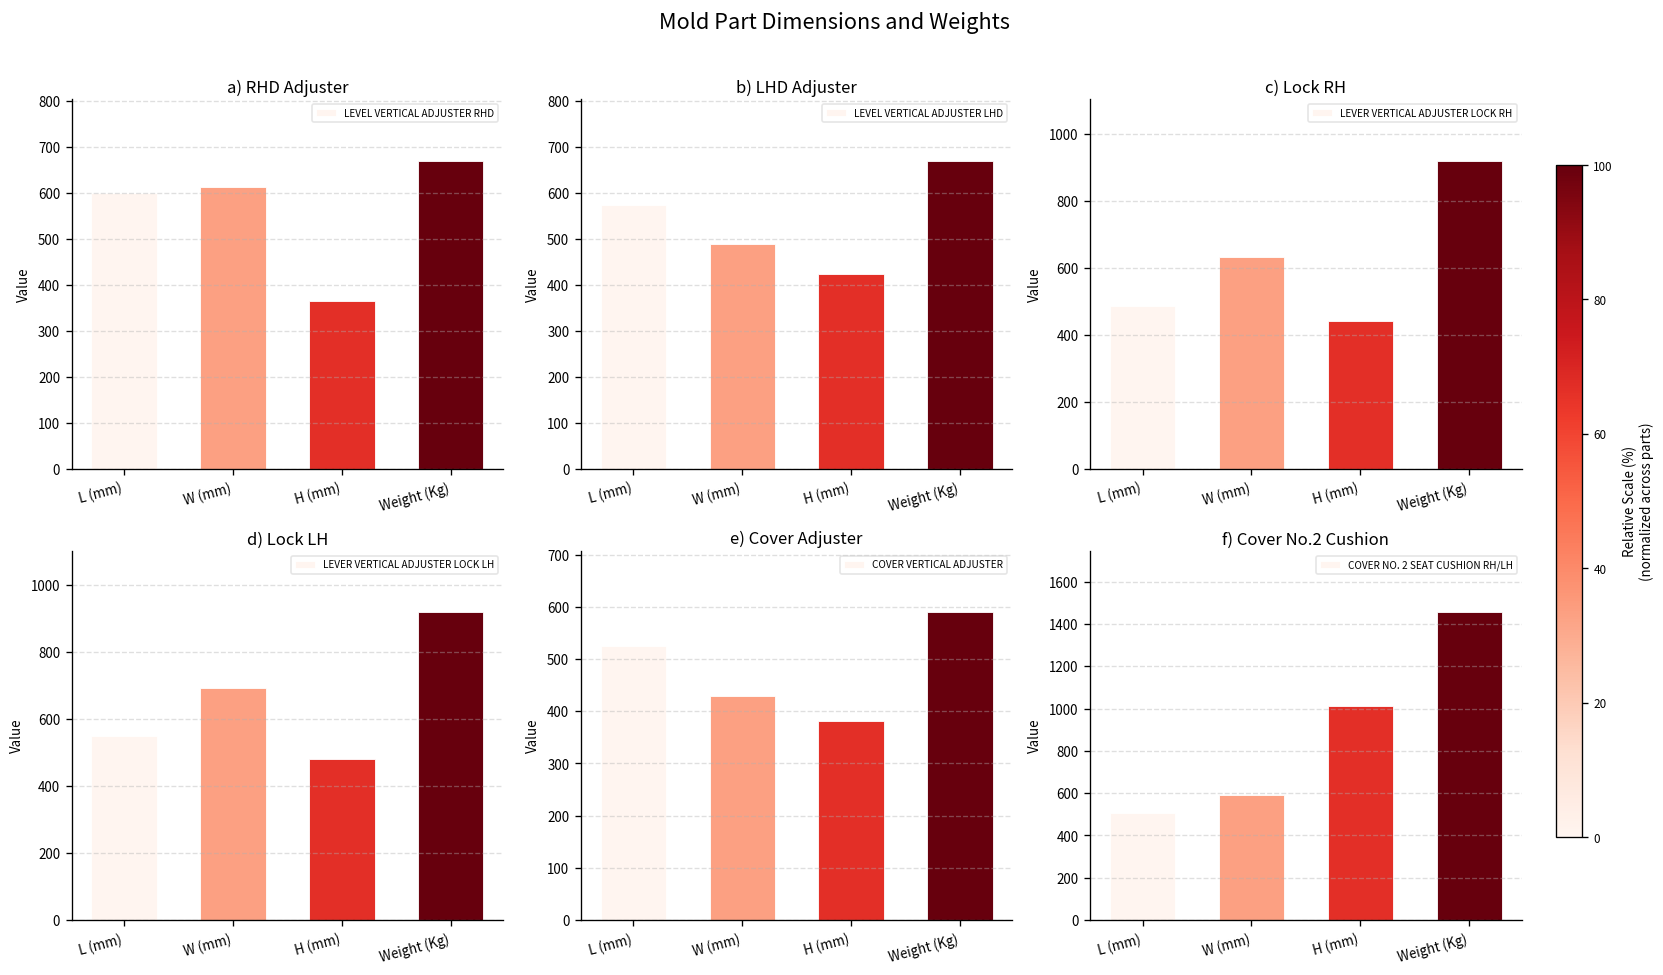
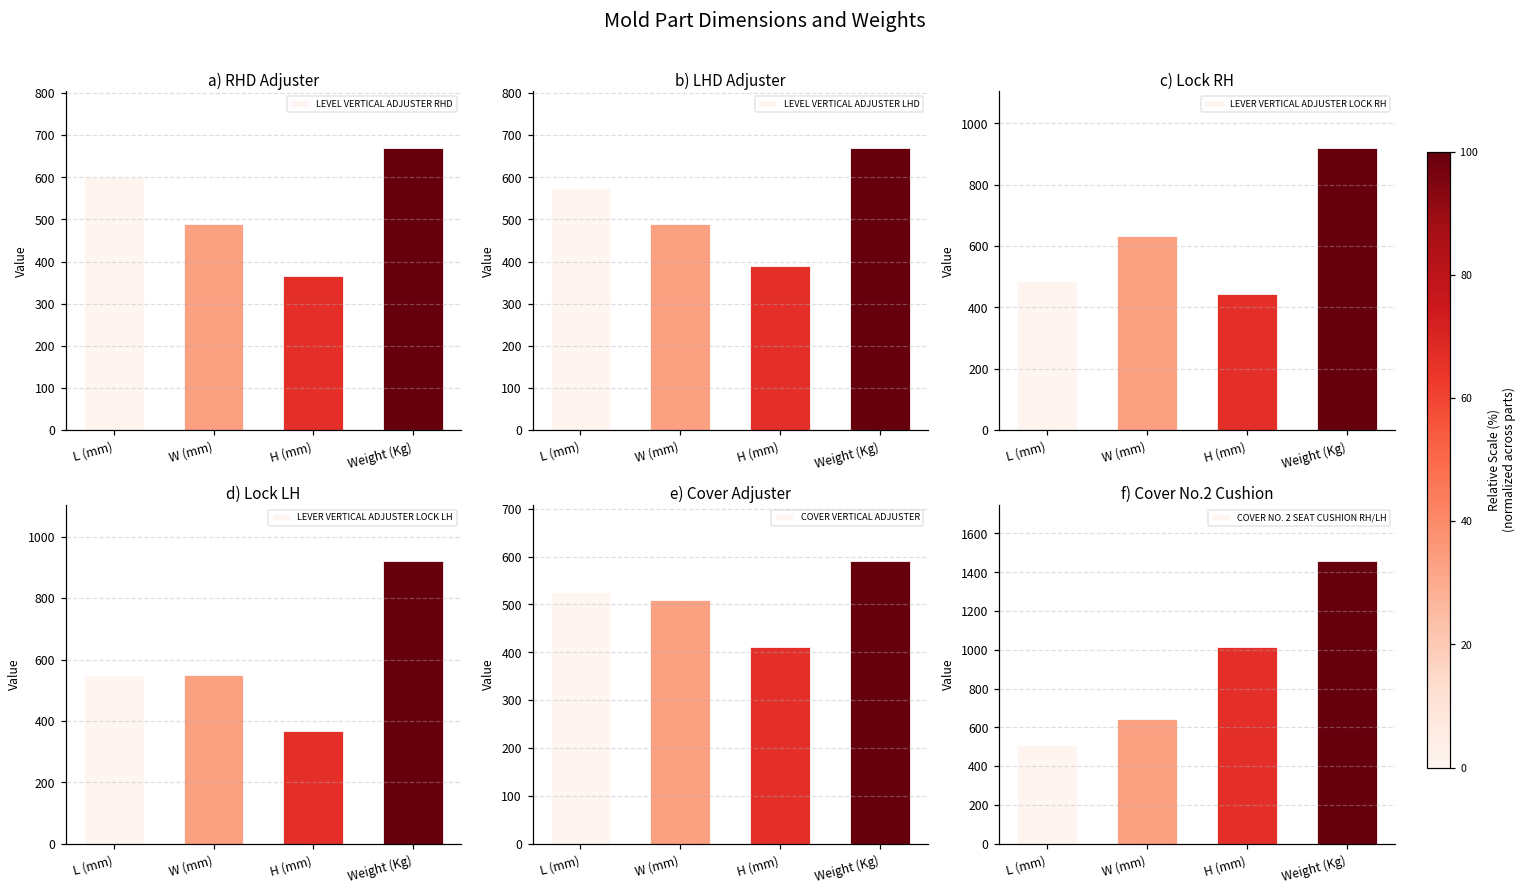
a) RHD Adjuster, W (mm): 610 -> 490
b) LHD Adjuster, H (mm): 420 -> 390
d) Lock LH, W (mm): 690 -> 550
d) Lock LH, H (mm): 480 -> 370
e) Cover Adjuster, W (mm): 430 -> 510
e) Cover Adjuster, H (mm): 380 -> 410
f) Cover No.2 Cushion, W (mm): 590 -> 640
